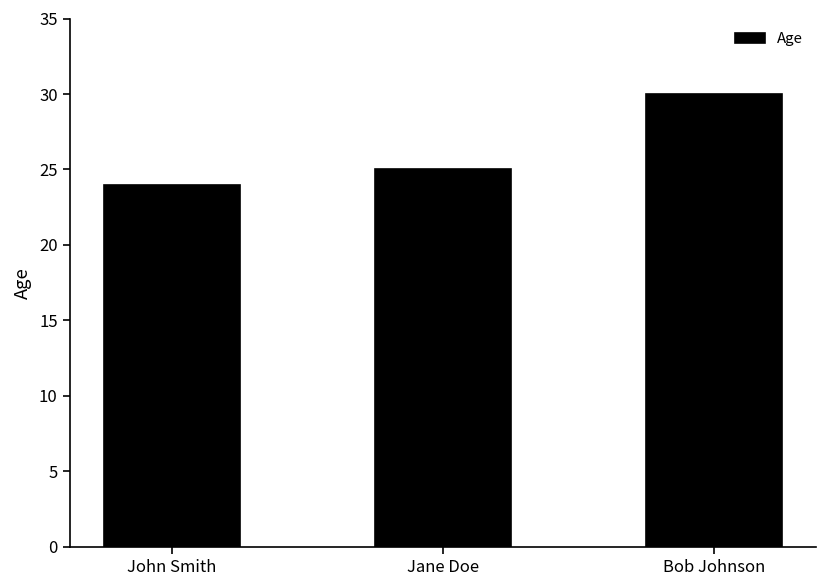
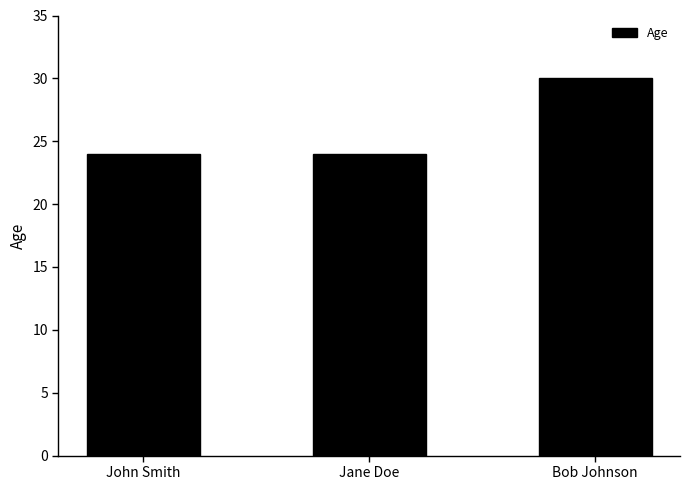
Jane Doe: 25 -> 24
